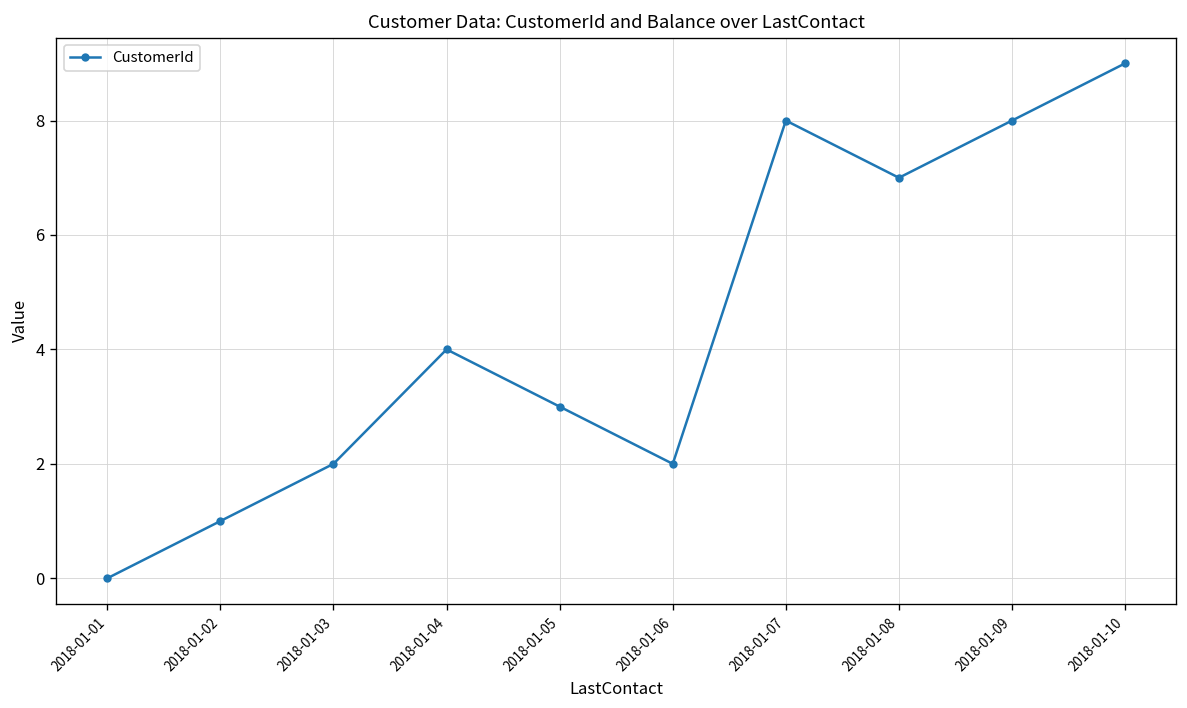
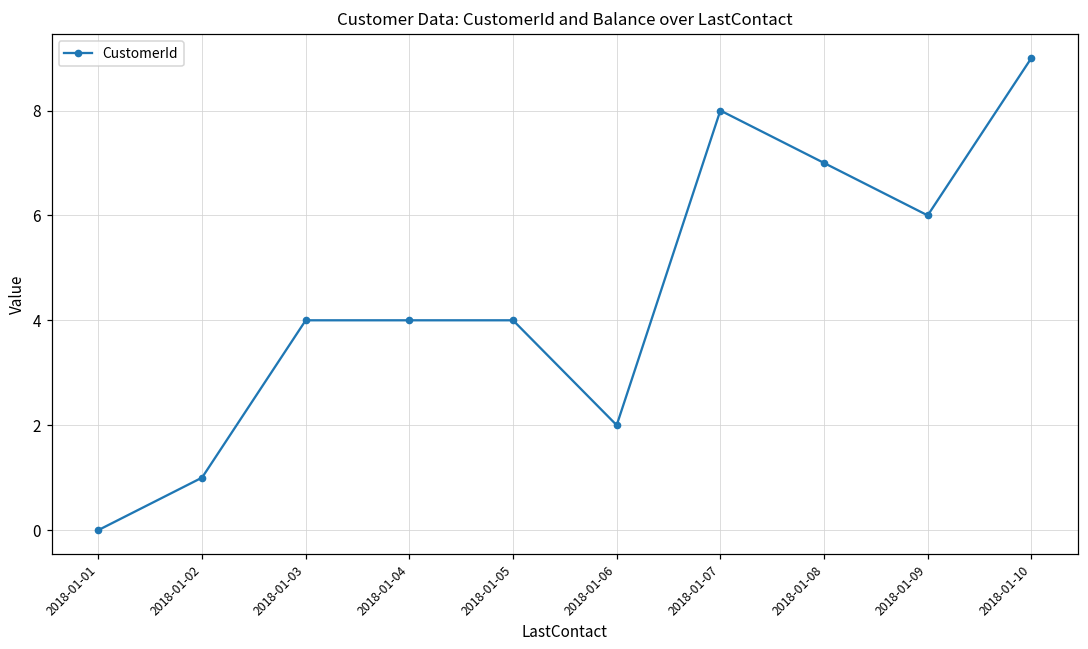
2018-01-03: 2 -> 4
2018-01-05: 3 -> 4
2018-01-09: 8 -> 6
